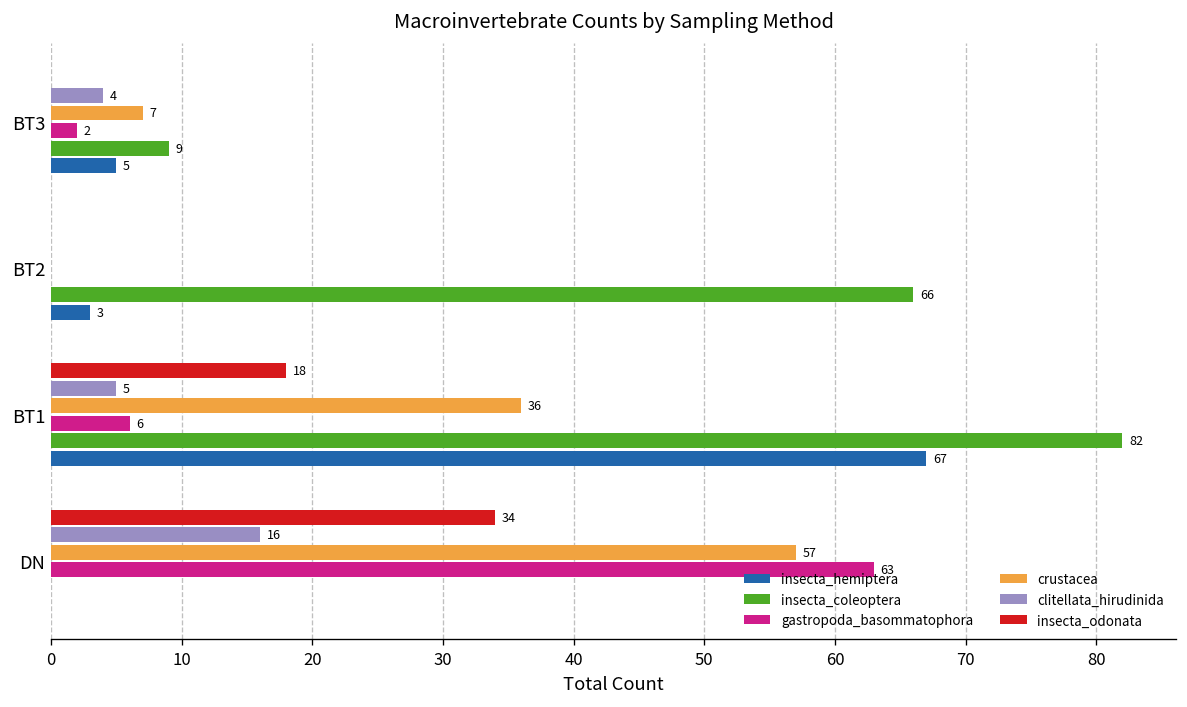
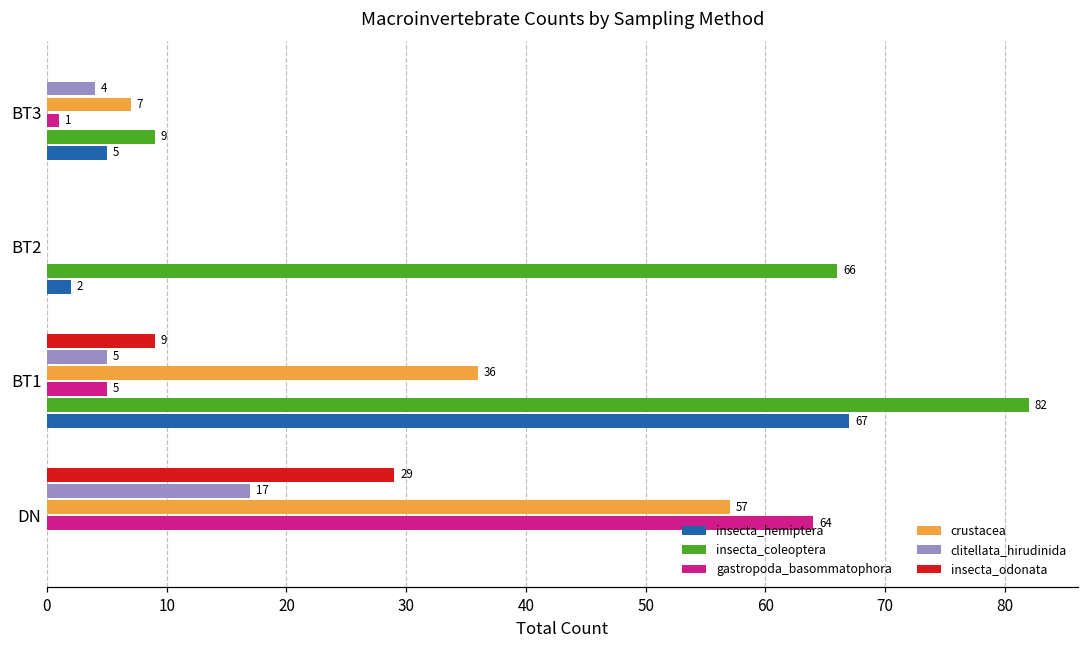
gastropoda_basommatophora, BT3: 2 -> 1
insecta_hemiptera, BT2: 3 -> 2
insecta_odonata, BT1: 18 -> 9
gastropoda_basommatophora, BT1: 6 -> 5
insecta_odonata, DN: 34 -> 29
clitellata_hirudinida, DN: 16 -> 17
gastropoda_basommatophora, DN: 63 -> 64
